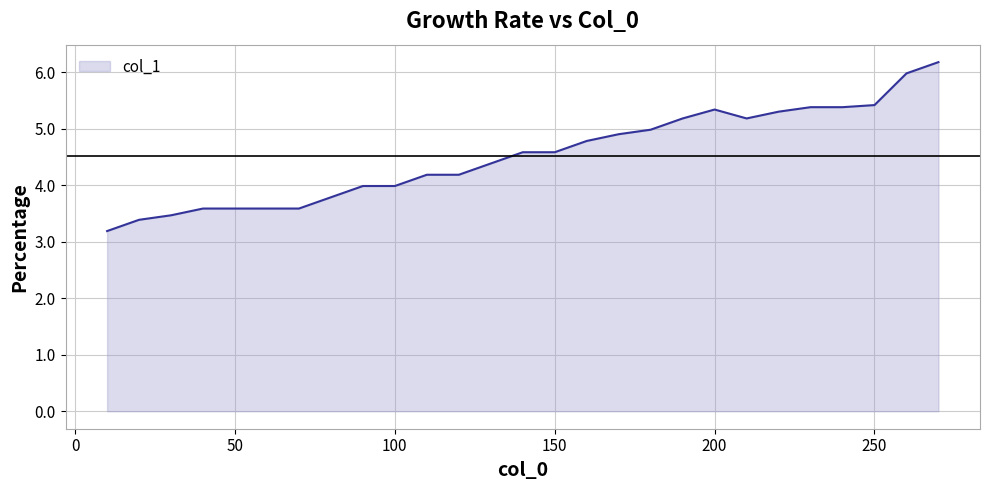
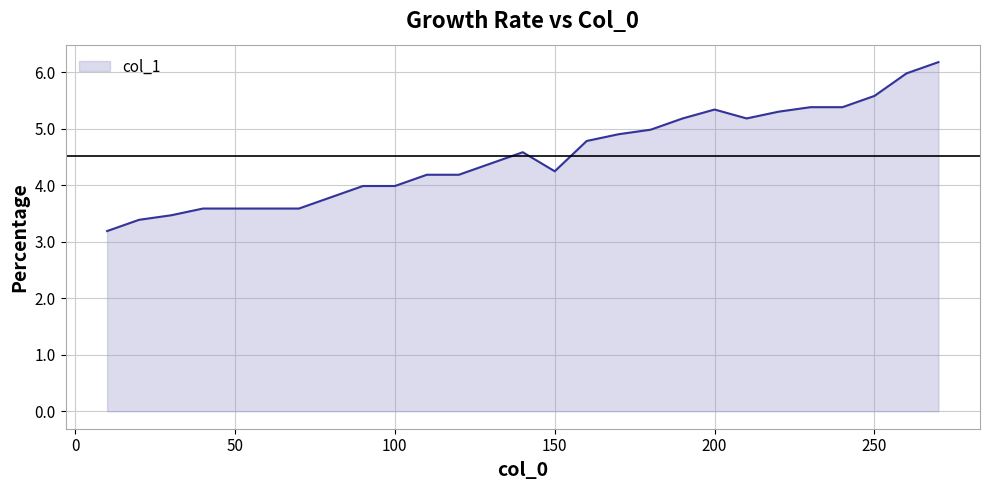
150: 4.6 -> 4.2
250: 5.4 -> 5.6
